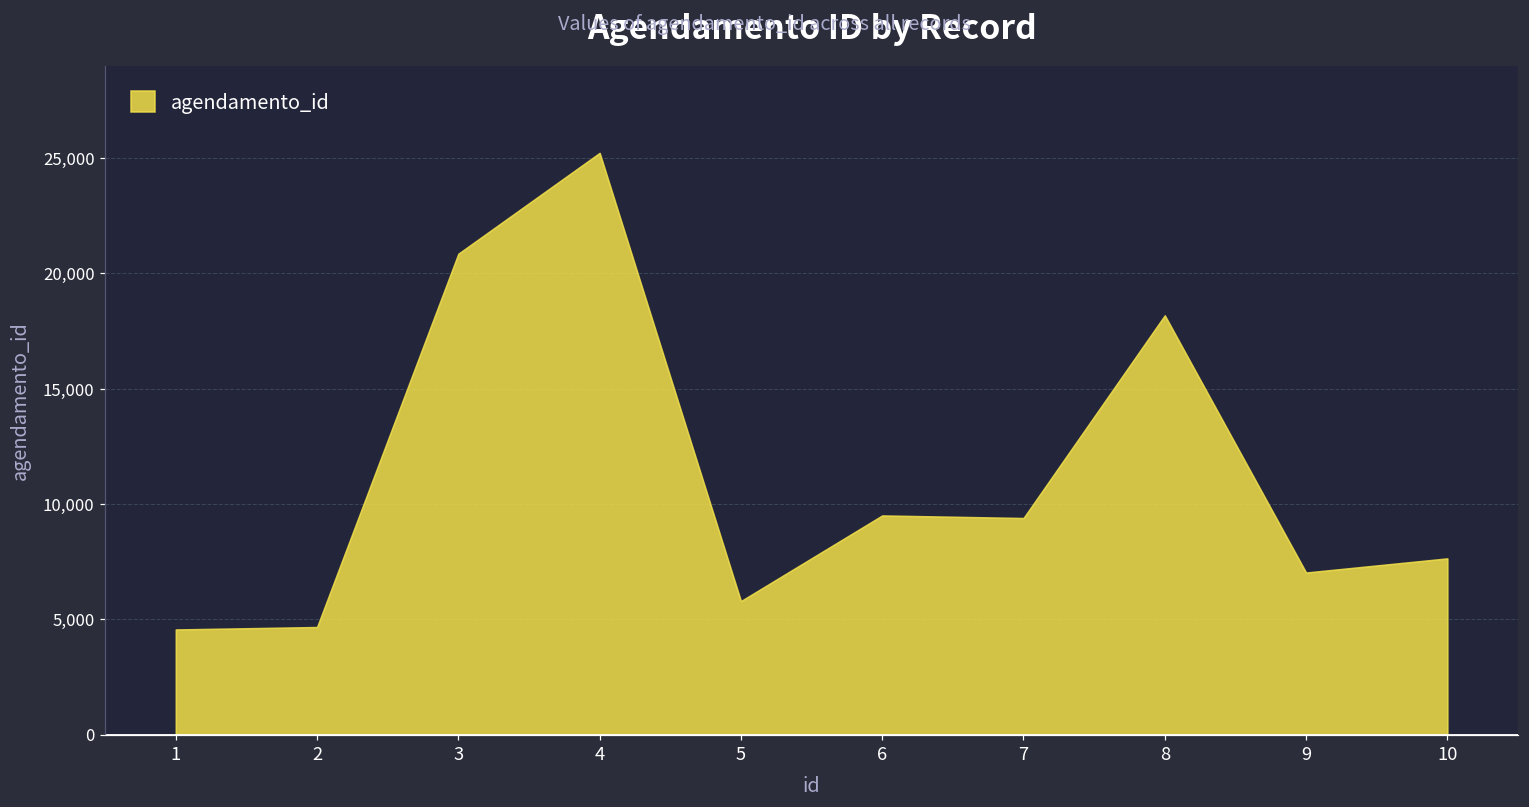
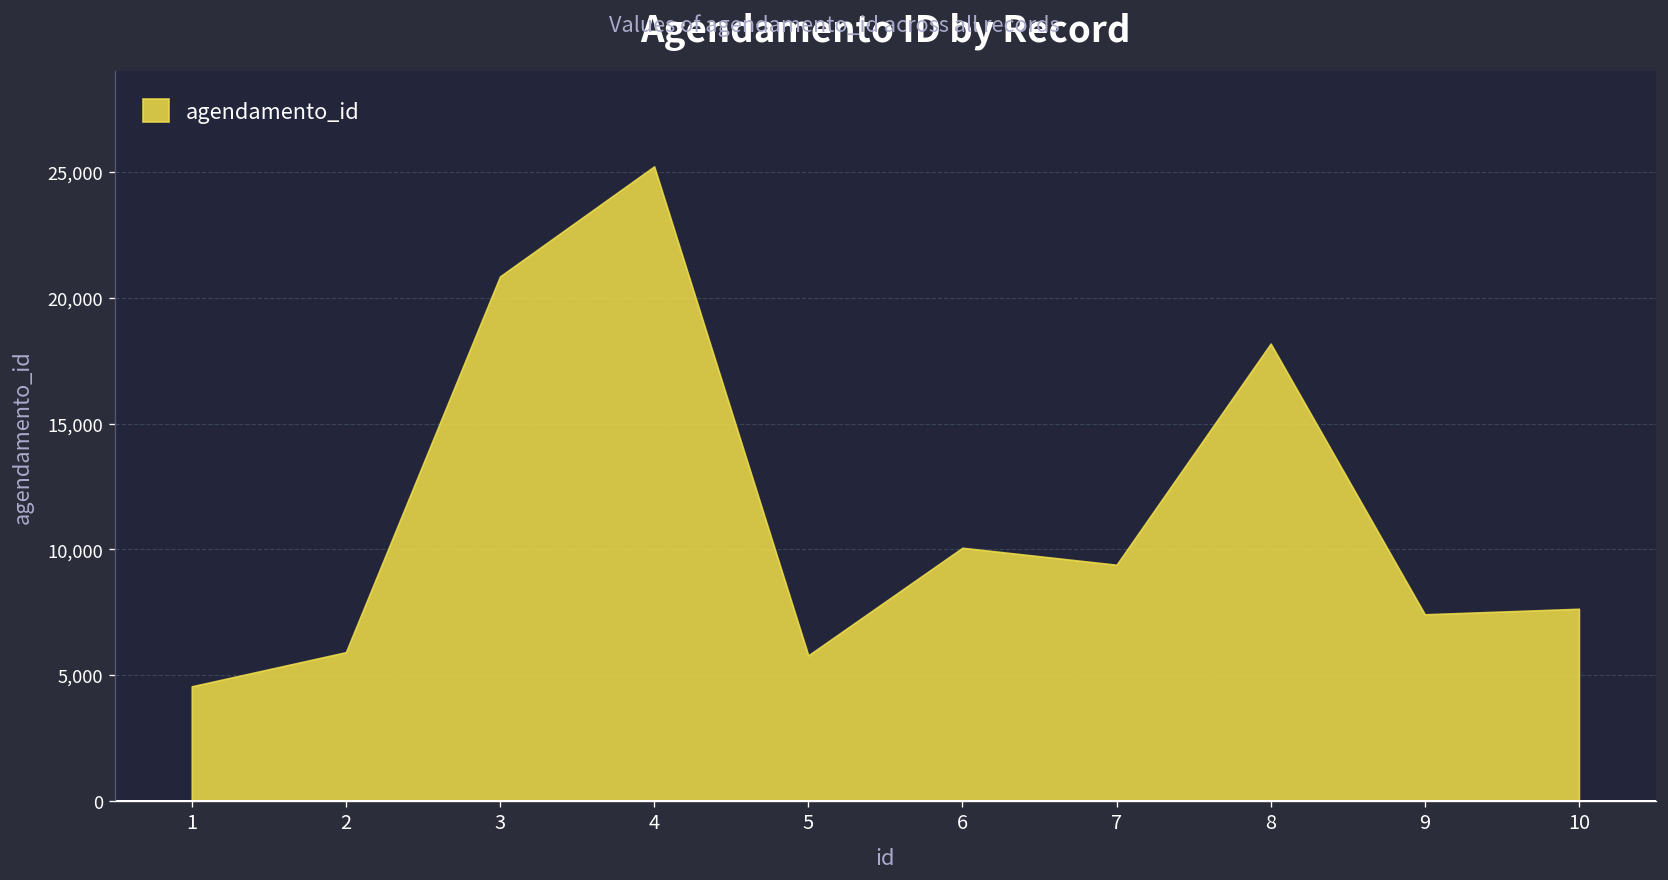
2: 4,700 -> 5,900
6: 9,500 -> 10,100
9: 7,000 -> 7,400
